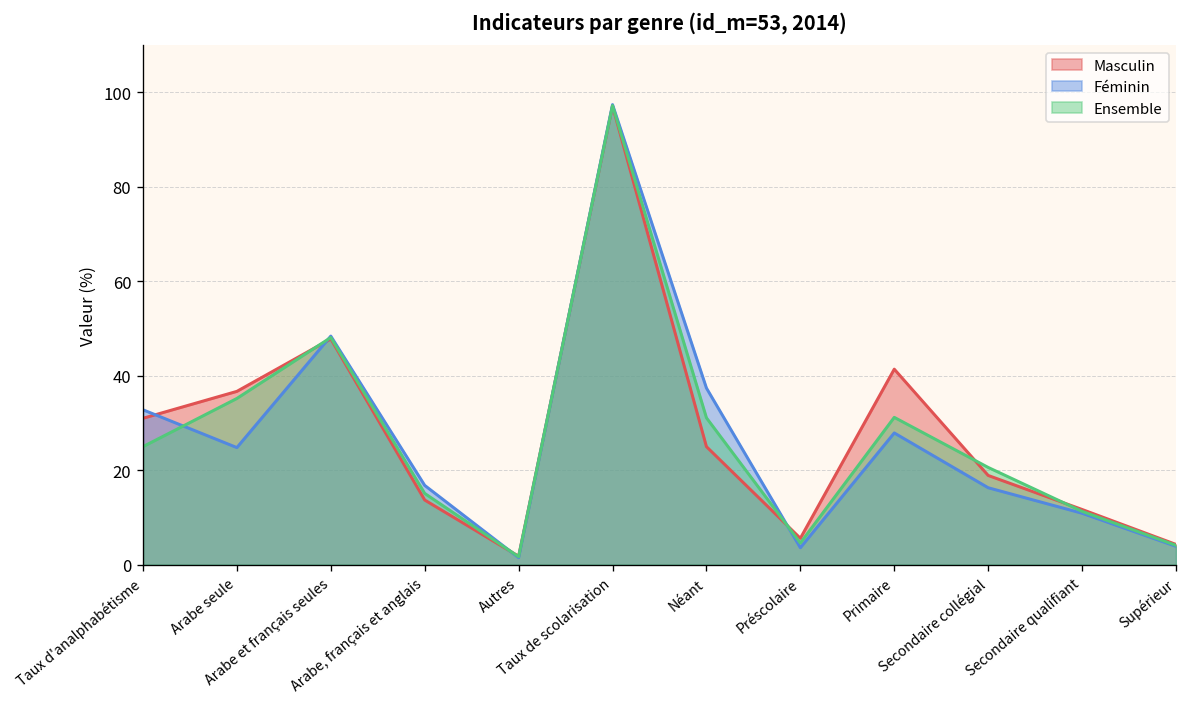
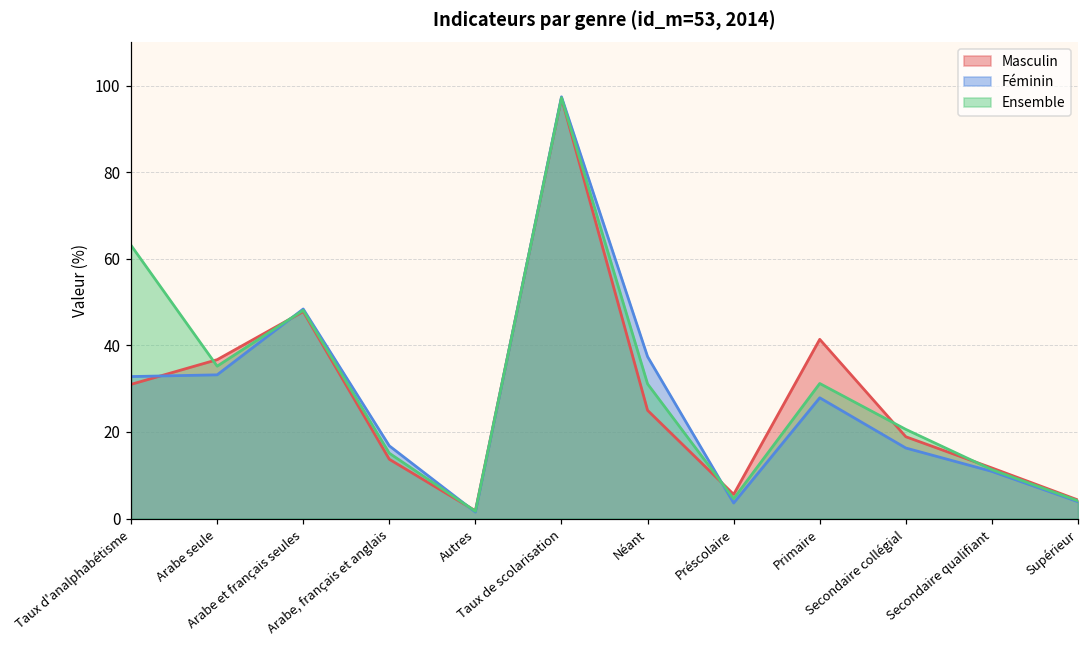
Ensemble, Taux d'analphabétisme: 25 -> 63
Féminin, Arabe seule: 25 -> 33
